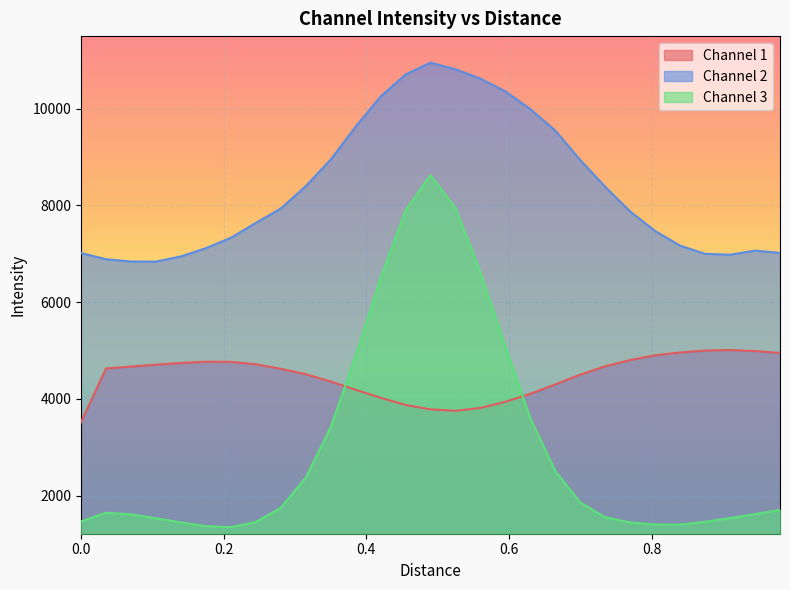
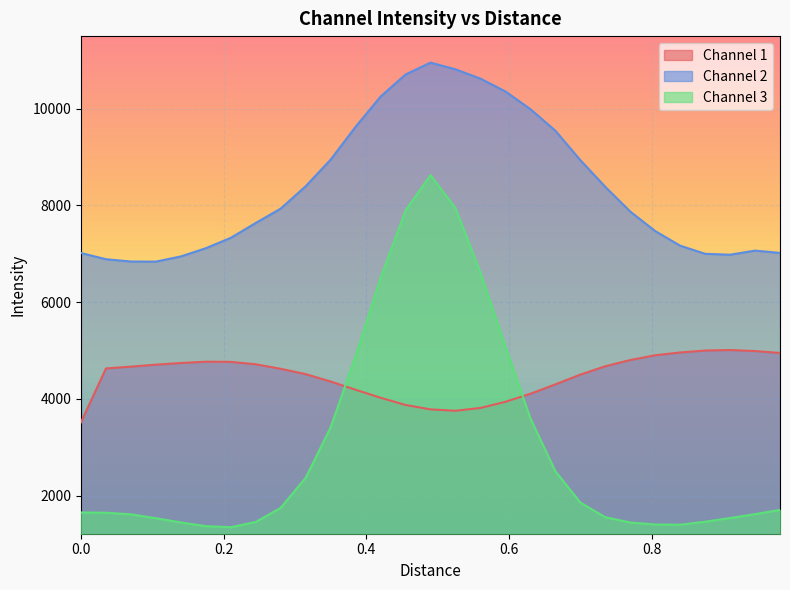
Channel 3, 0.0: 1500 -> 1700
